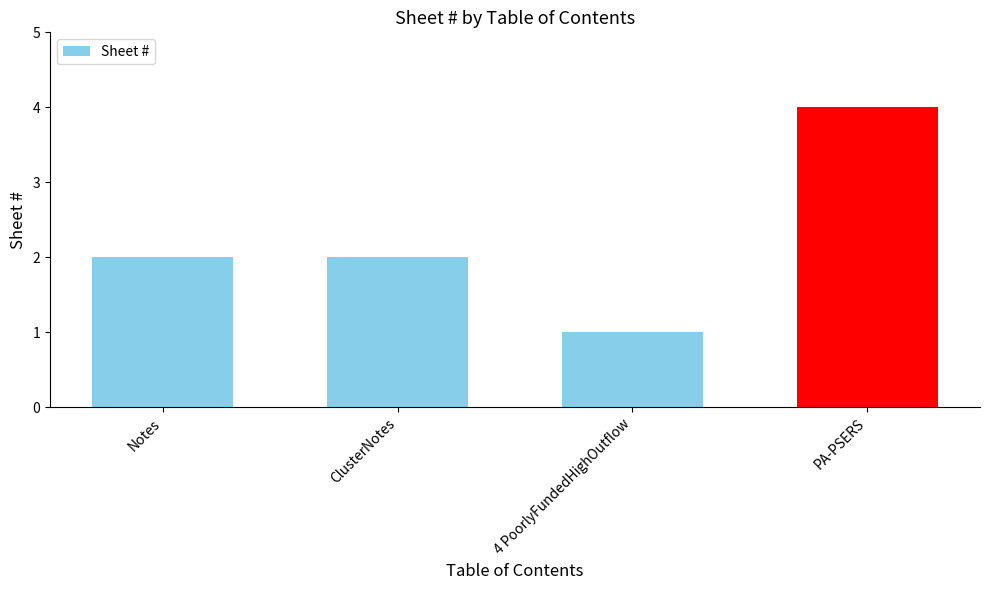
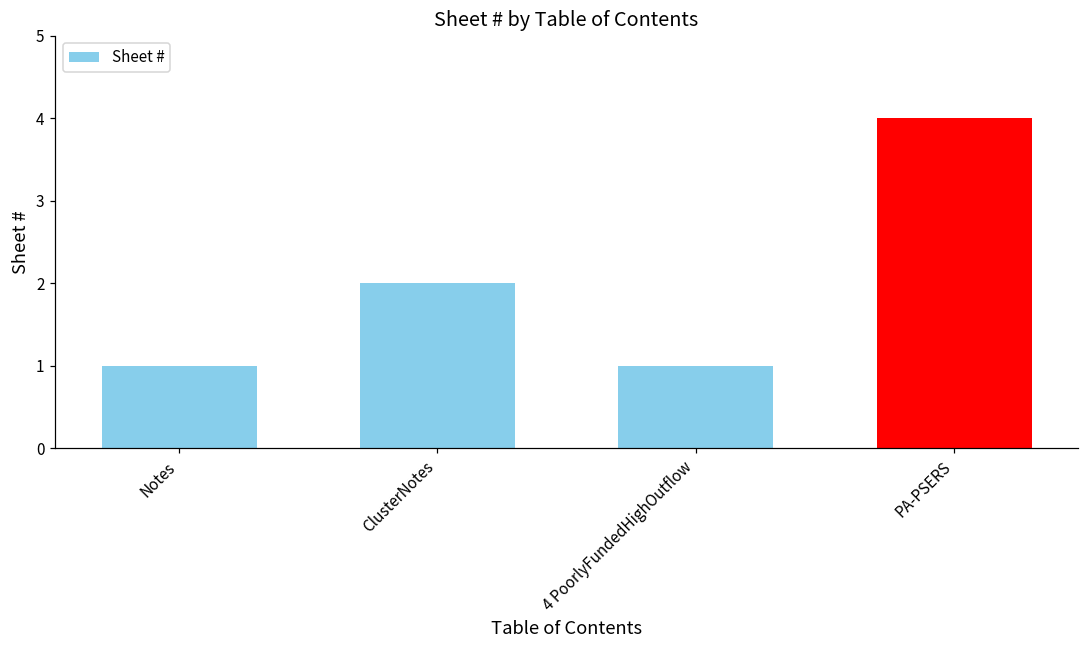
Notes: 2 -> 1
